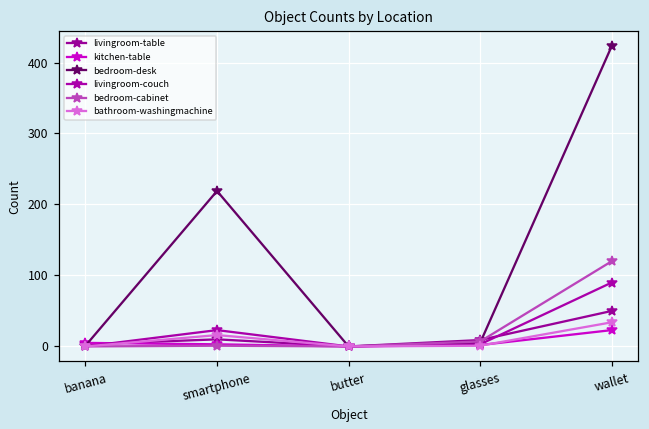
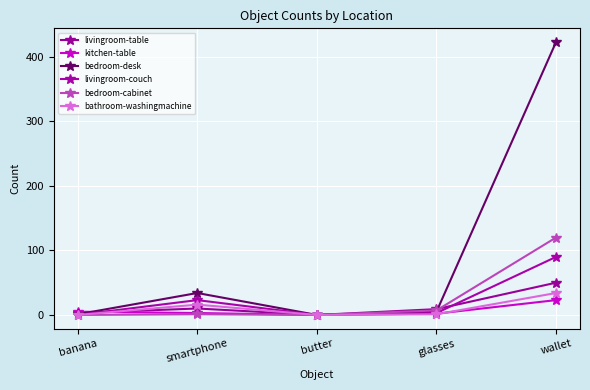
bedroom-desk, smartphone: 220 -> 30
